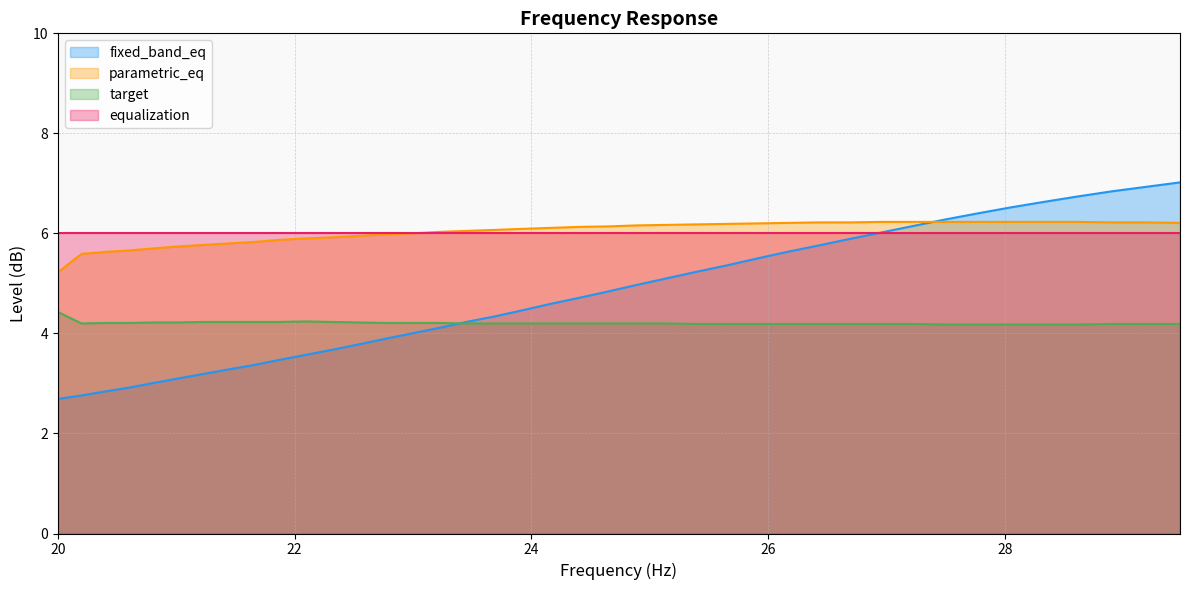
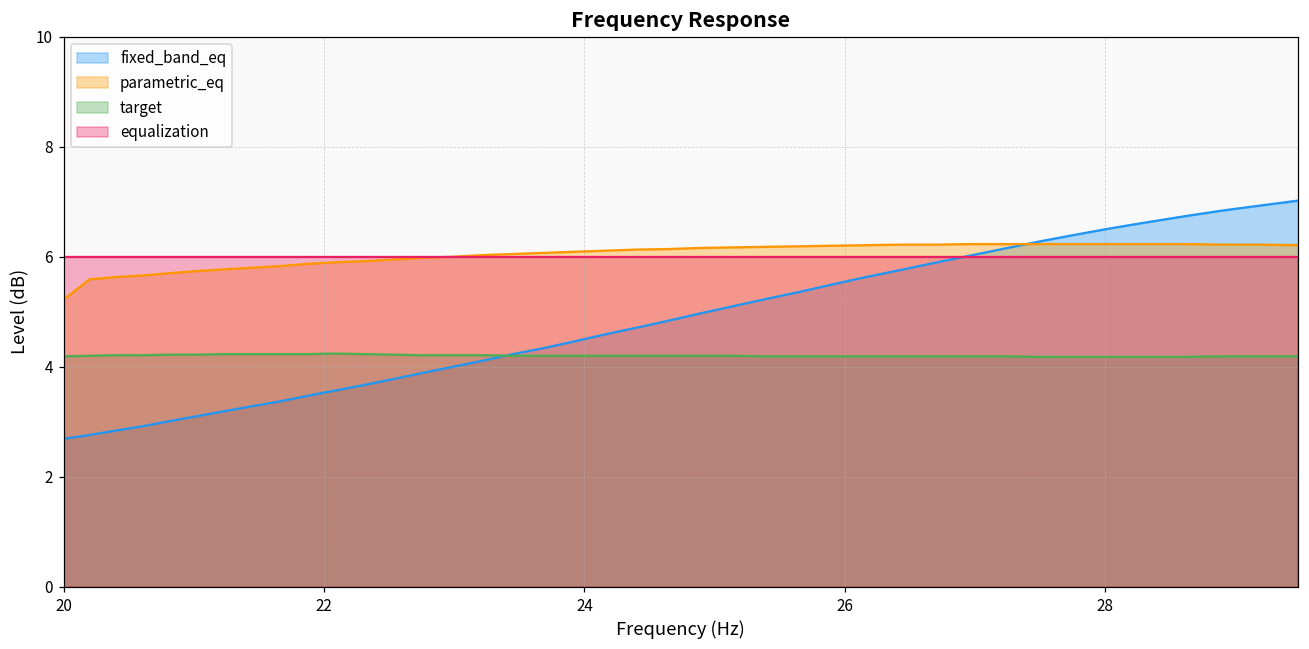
target, 20: 4.4 -> 4.2
